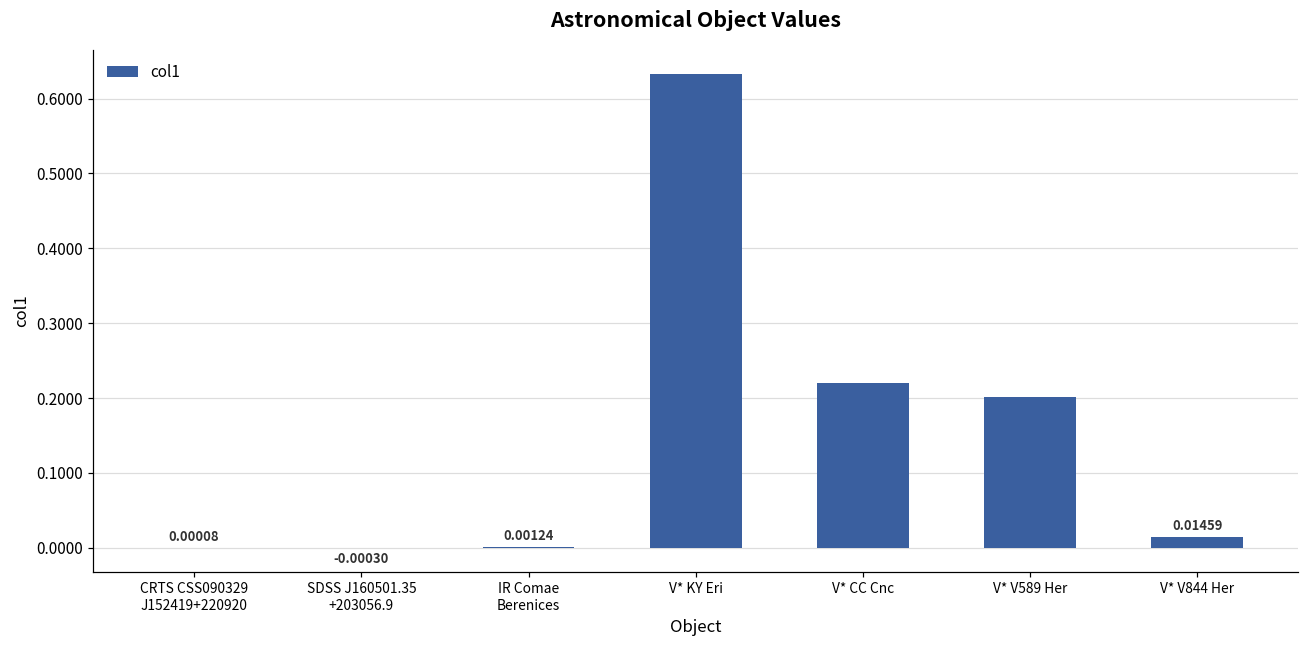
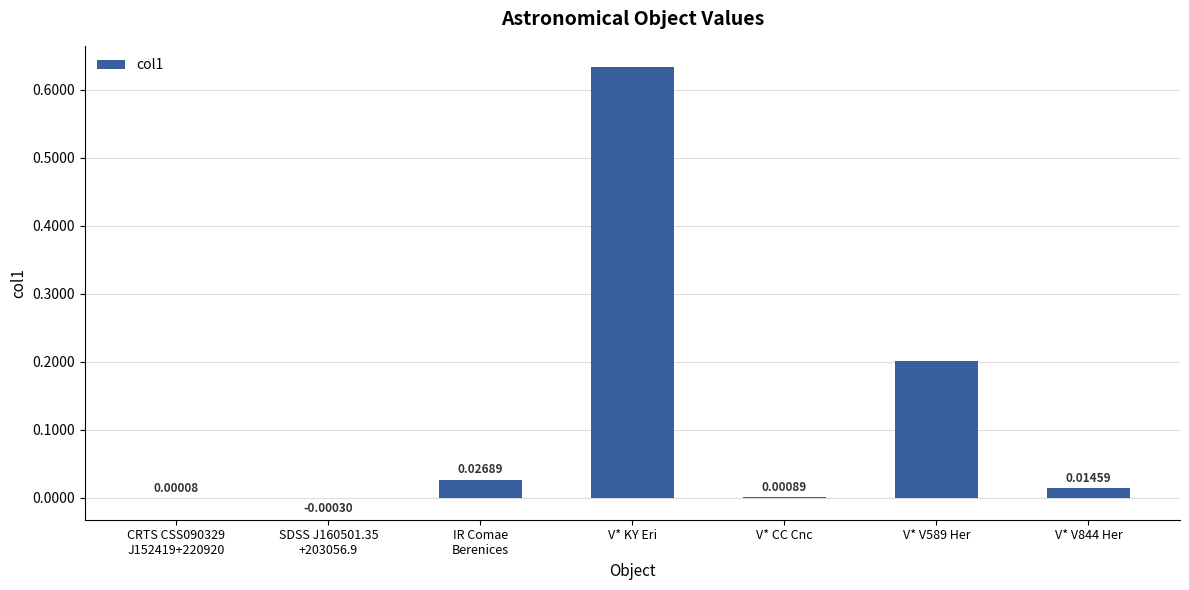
IR Comae Berenices: 0.00124 -> 0.02689
V* CC Cnc: 0.22 -> 0.00
